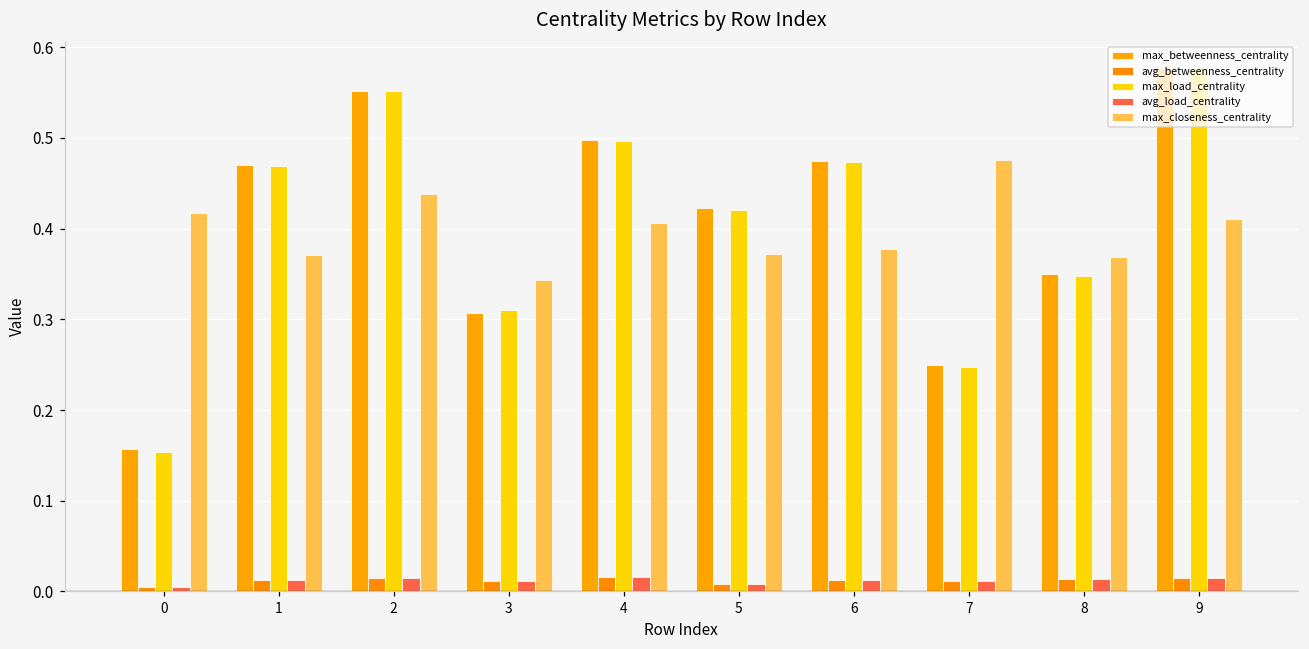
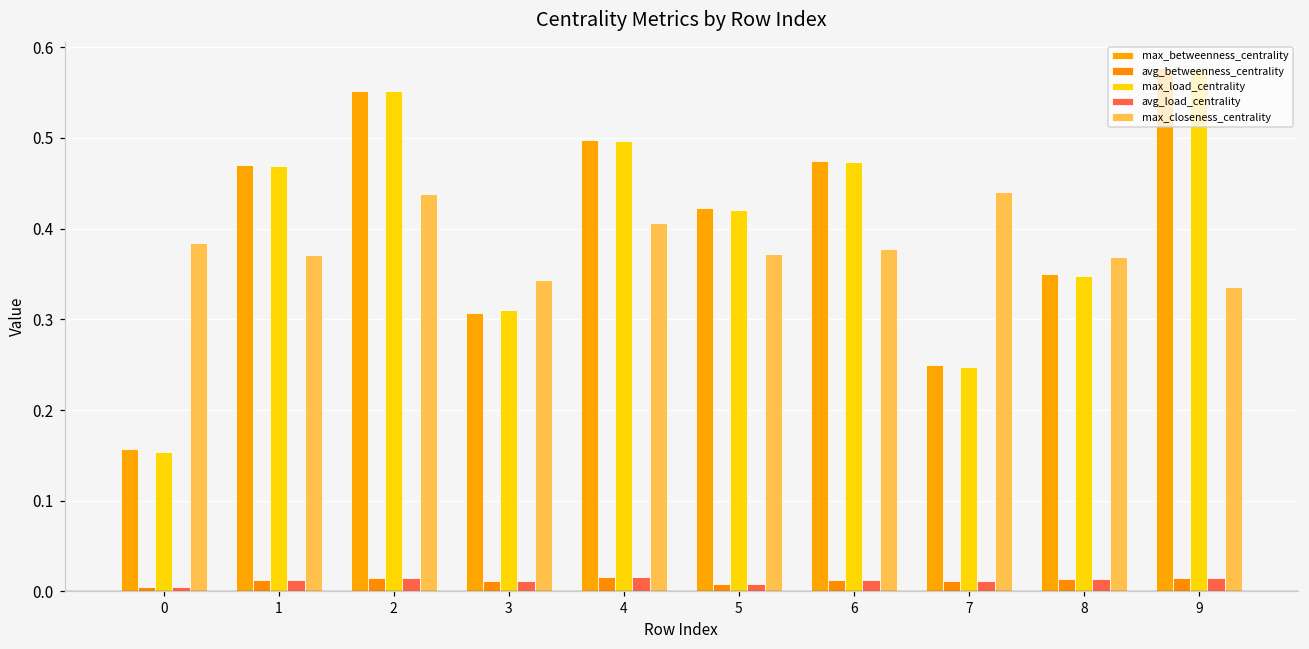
max_closeness_centrality, 0: 0.42 -> 0.38
max_closeness_centrality, 7: 0.48 -> 0.44
max_closeness_centrality, 9: 0.41 -> 0.34
